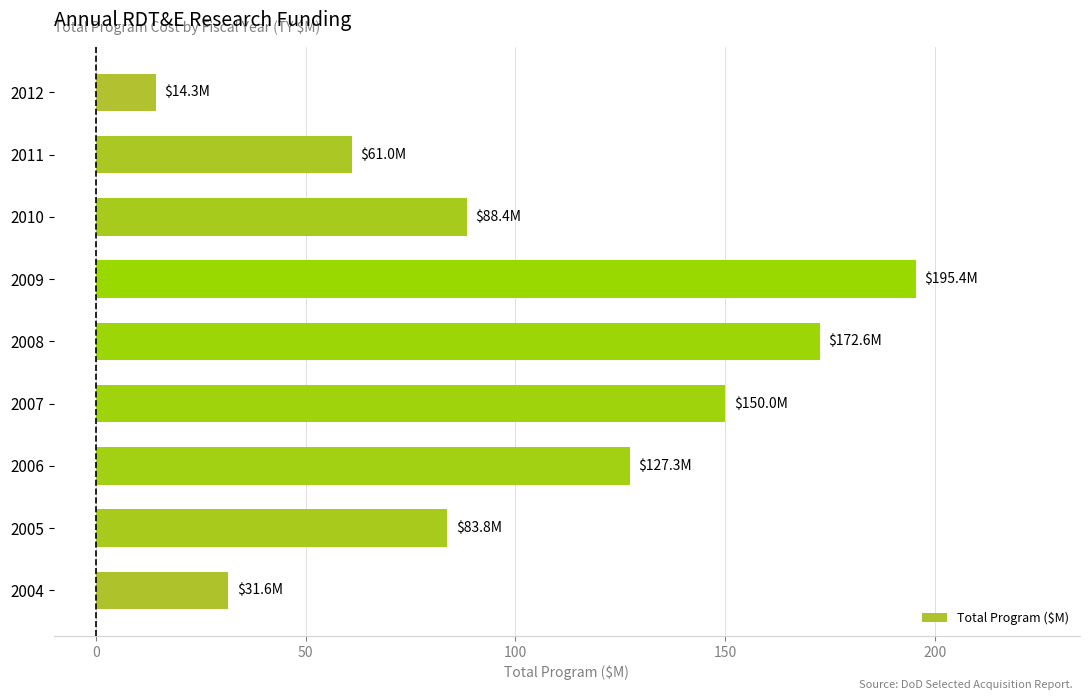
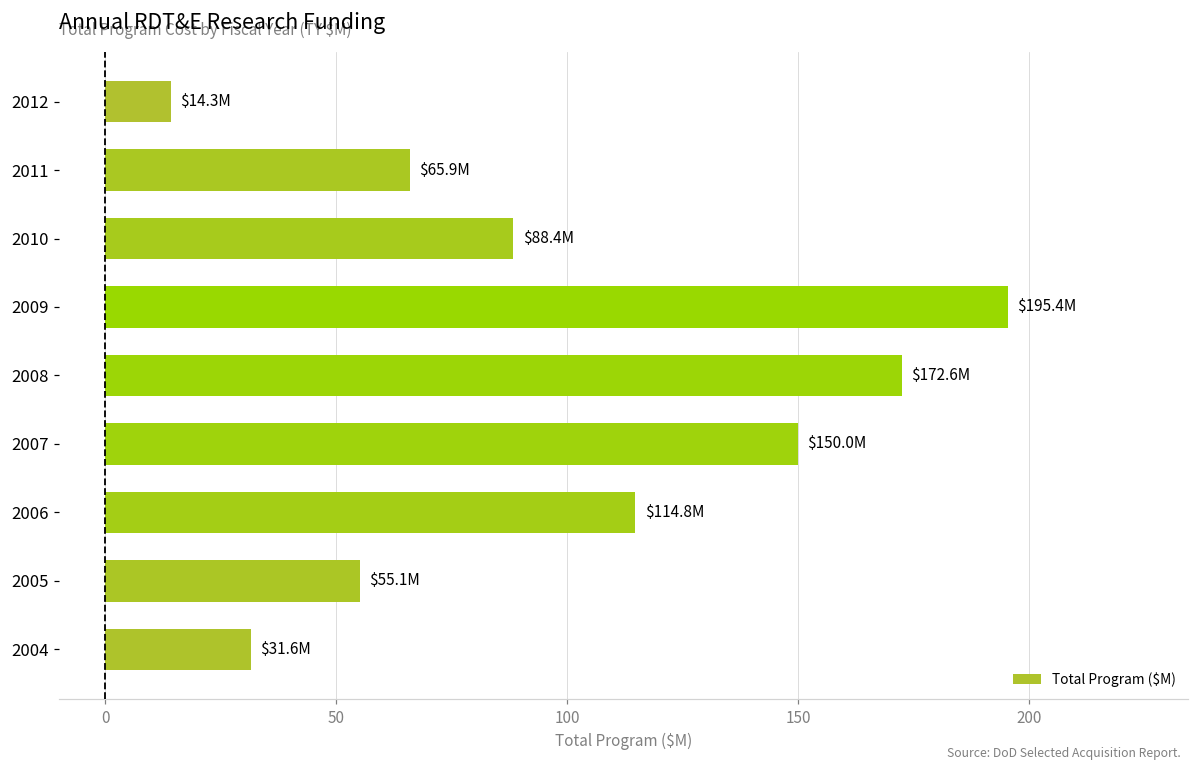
2011: $61.0M -> $65.9M
2006: $127.3M -> $114.8M
2005: $83.8M -> $55.1M
